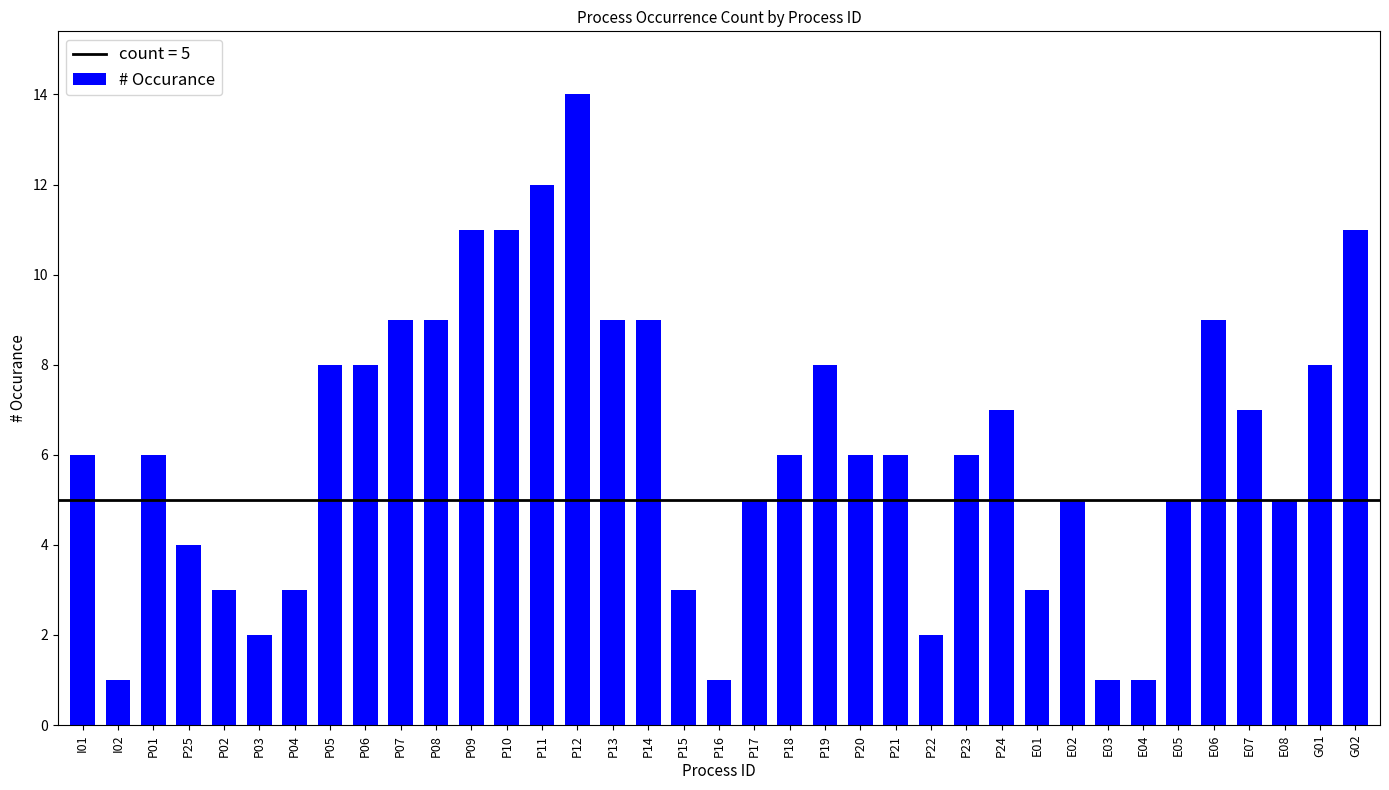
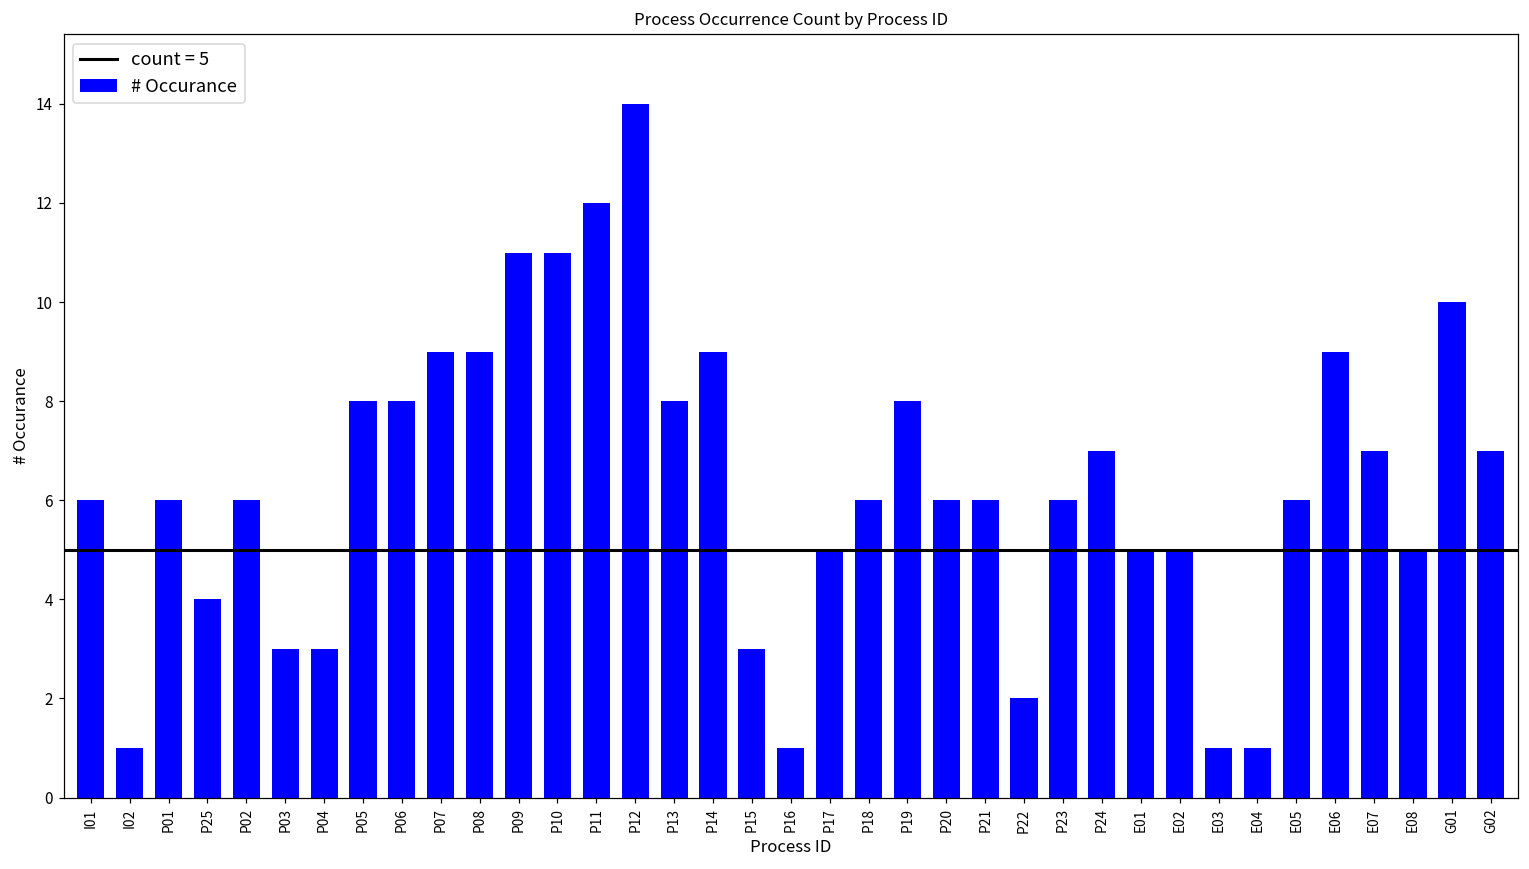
P02: 3 -> 6
P03: 2 -> 3
P13: 9 -> 8
E01: 3 -> 5
E05: 5 -> 6
G01: 8 -> 10
G02: 11 -> 7
